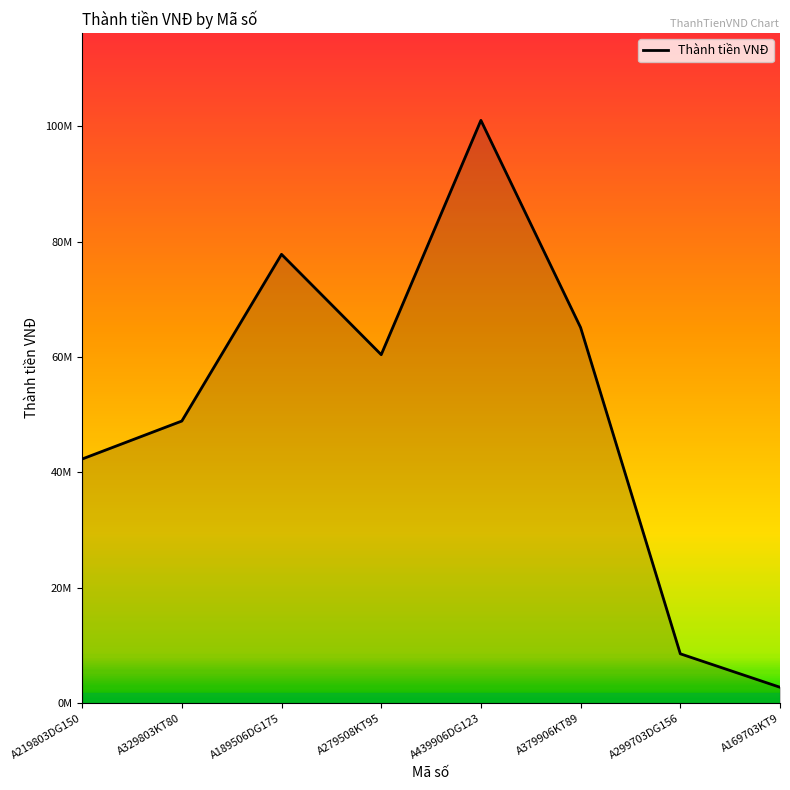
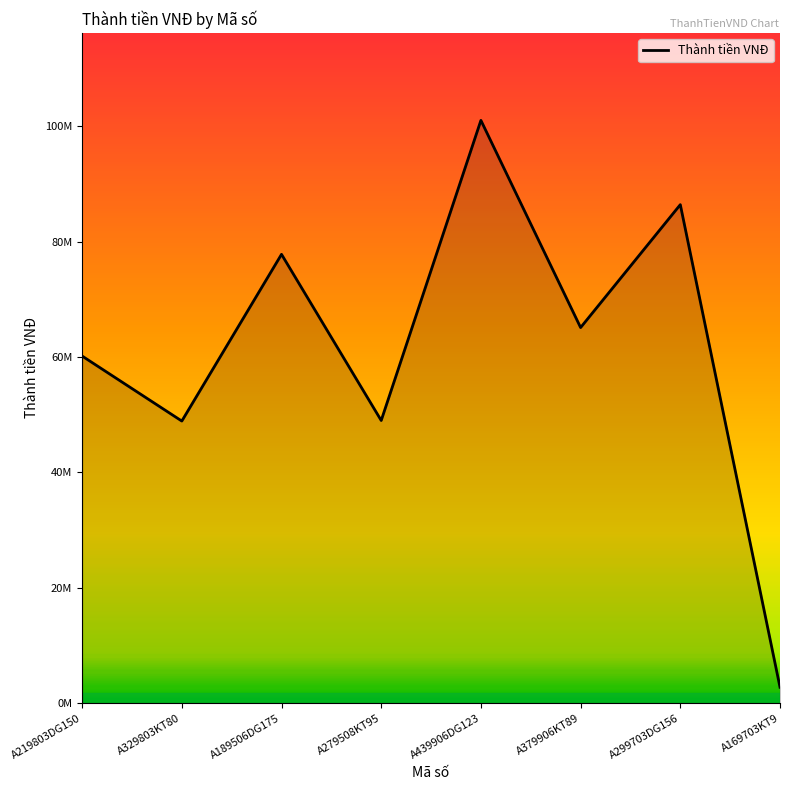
A219803DG150: 42000000 -> 60000000
A279508KT95: 60000000 -> 49000000
A299703DG156: 9000000 -> 86000000
